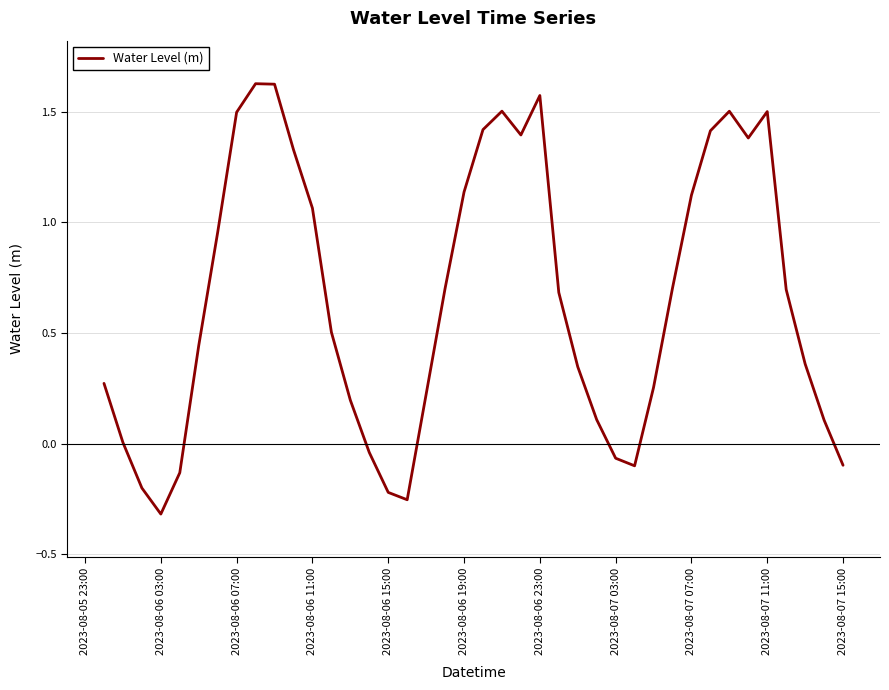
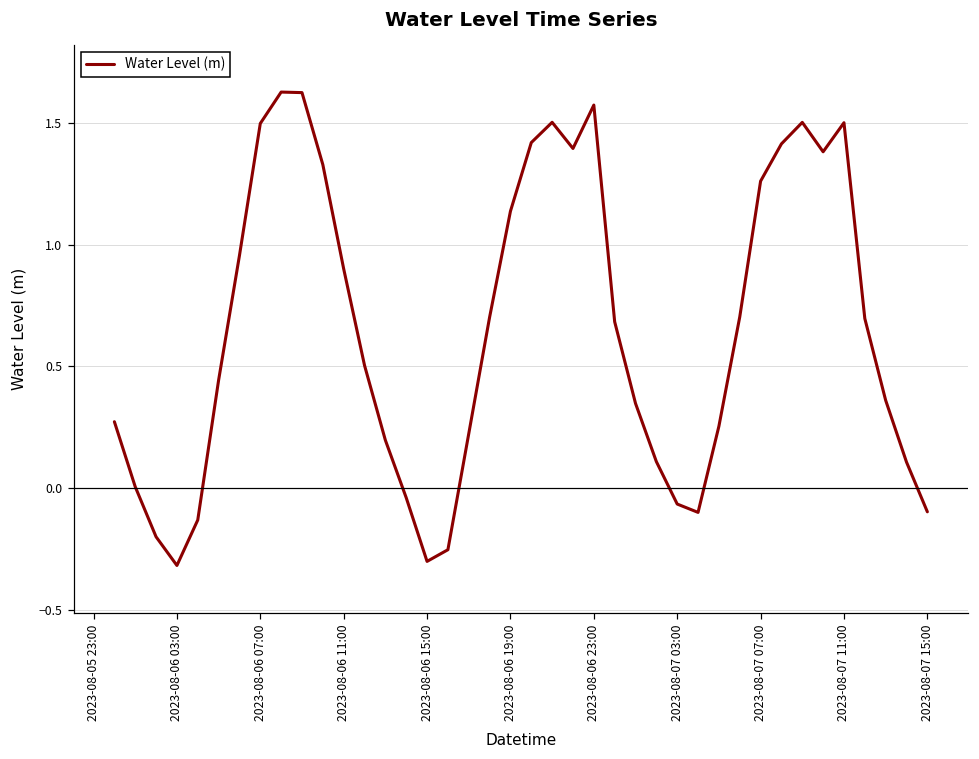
2023-08-06 11:00: 1.06 -> 0.90
2023-08-06 15:00: -0.22 -> -0.30
2023-08-07 07:00: 1.12 -> 1.26
